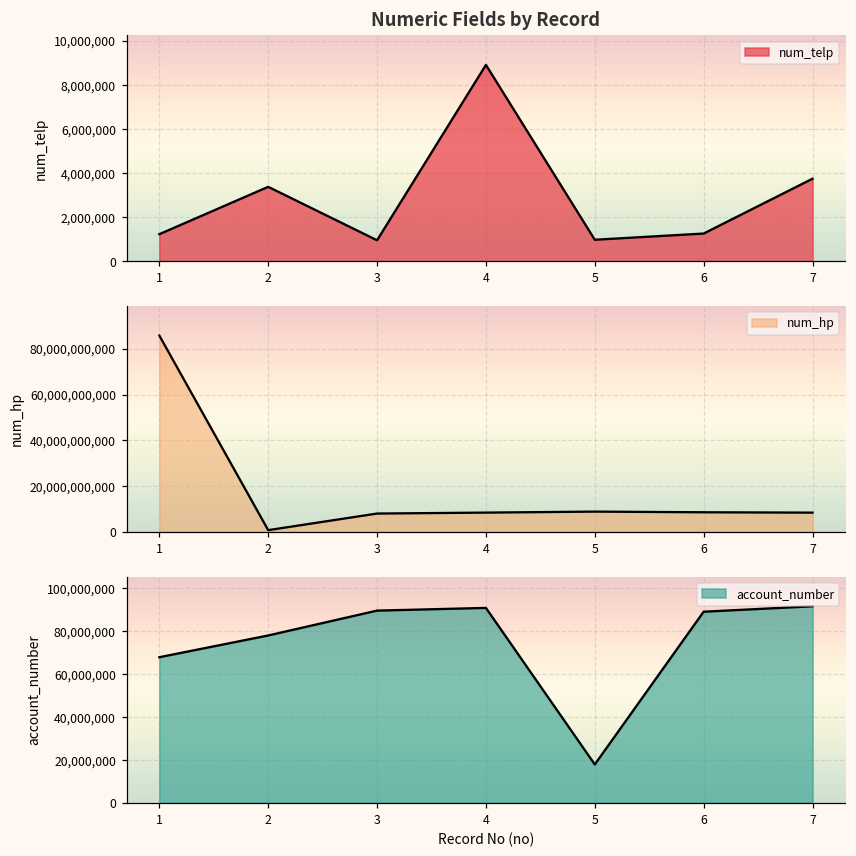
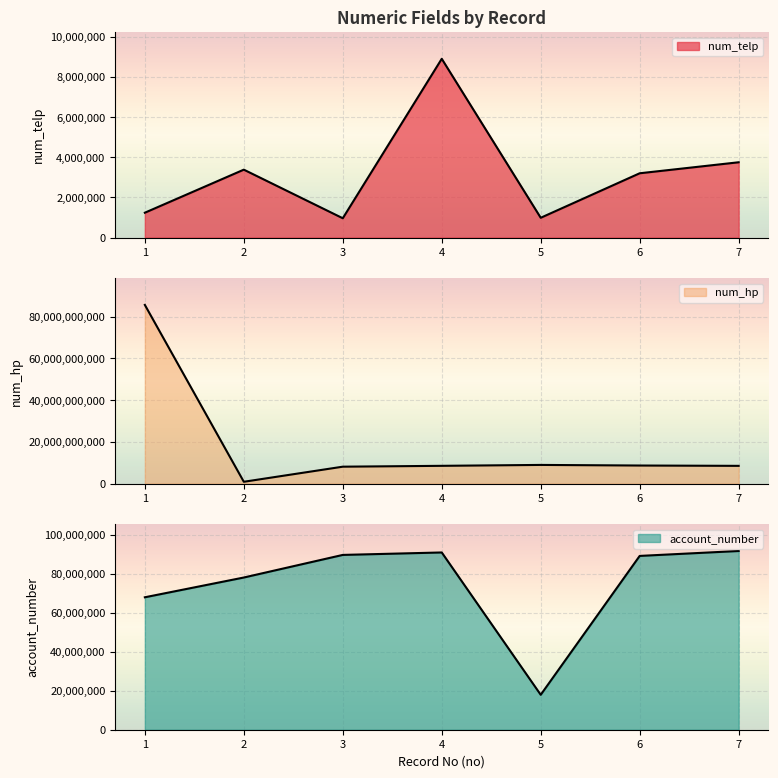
Numeric Fields by Record, 6: 1,300,000 -> 3,200,000
